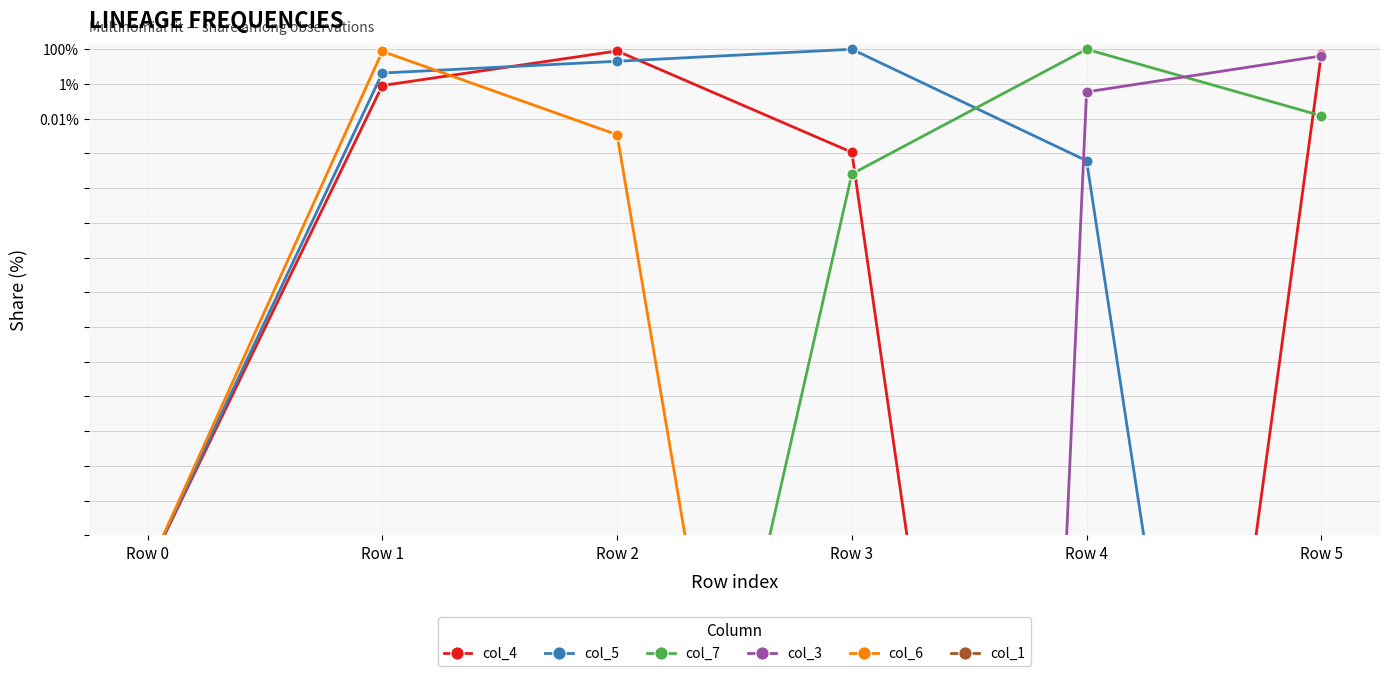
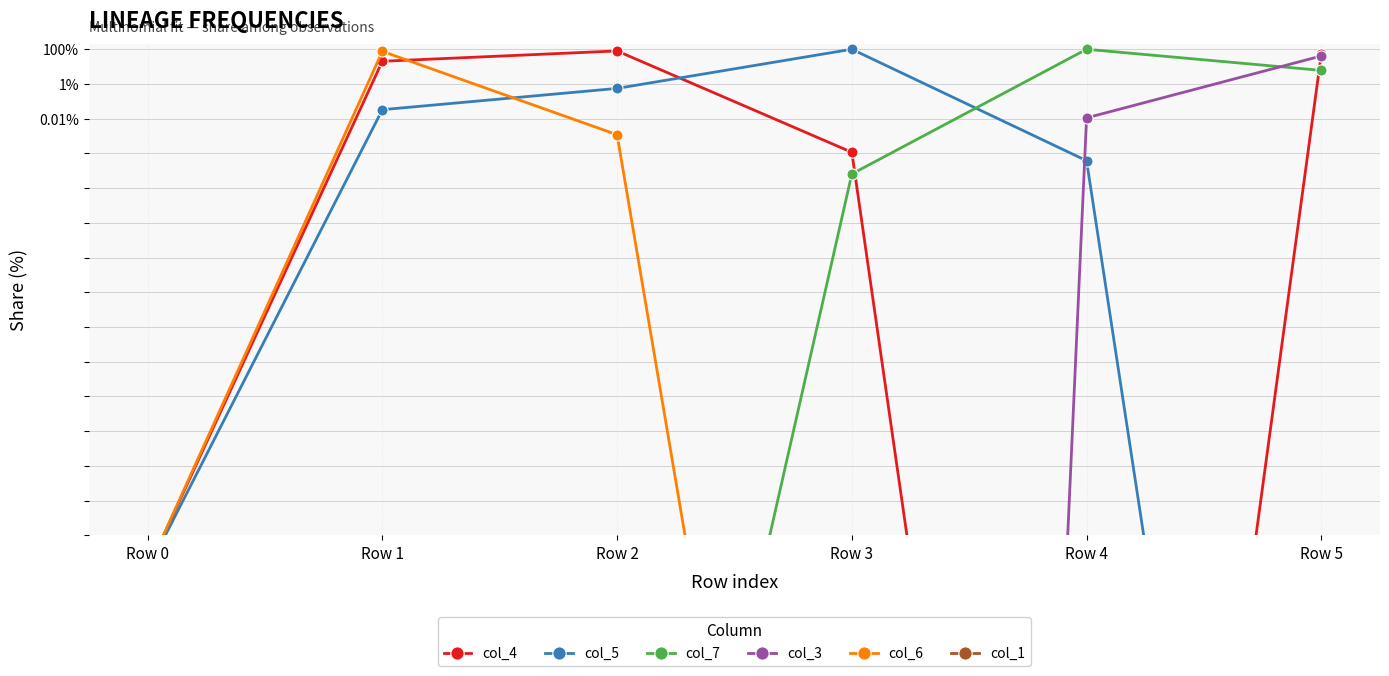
col_4, Row 1: 1% -> 20%
col_5, Row 1: 4% -> 0.03%
col_5, Row 2: 20% -> 0.6%
col_3, Row 4: 0.3% -> 0.01%
col_7, Row 5: 0.01% -> 6%
